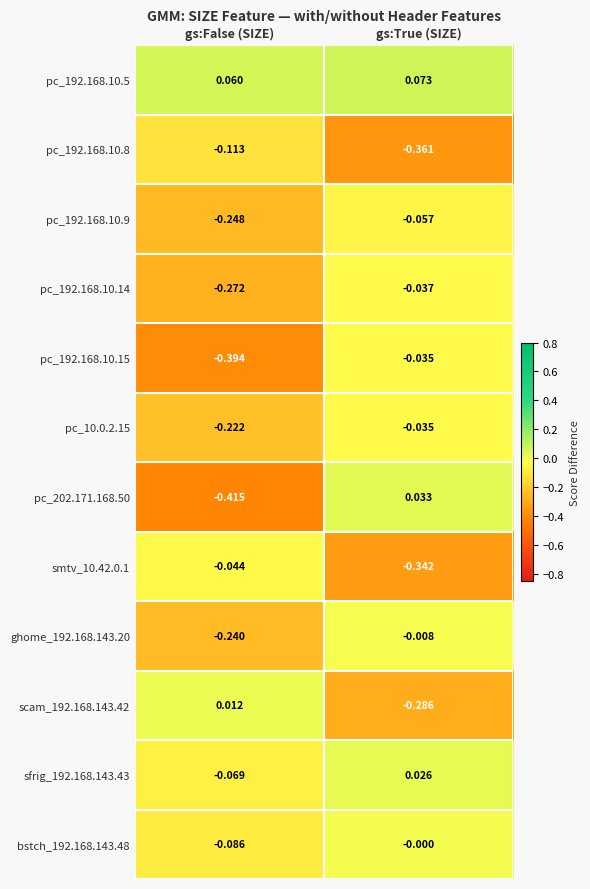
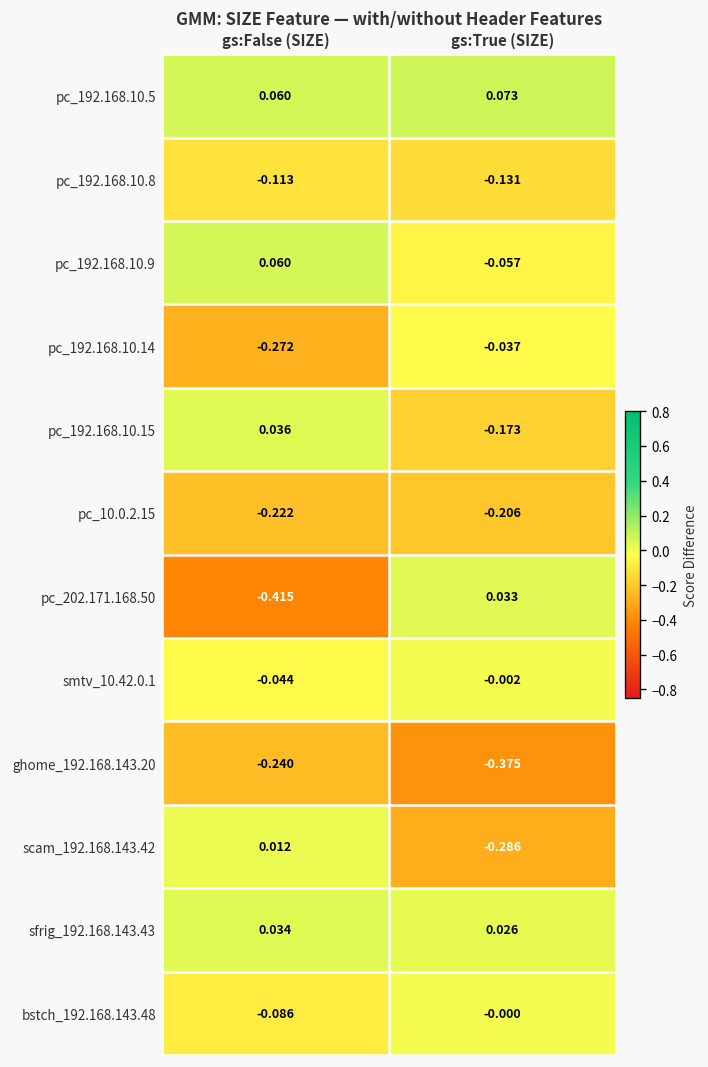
pc_192.168.10.8, gs:True (SIZE): -0.361 -> -0.131
pc_192.168.10.9, gs:False (SIZE): -0.248 -> 0.060
pc_192.168.10.15, gs:False (SIZE): -0.394 -> 0.036
pc_192.168.10.15, gs:True (SIZE): -0.035 -> -0.173
pc_10.0.2.15, gs:True (SIZE): -0.035 -> -0.206
smtv_10.42.0.1, gs:True (SIZE): -0.342 -> -0.002
ghome_192.168.143.20, gs:True (SIZE): -0.008 -> -0.375
sfrig_192.168.143.43, gs:False (SIZE): -0.069 -> 0.034
